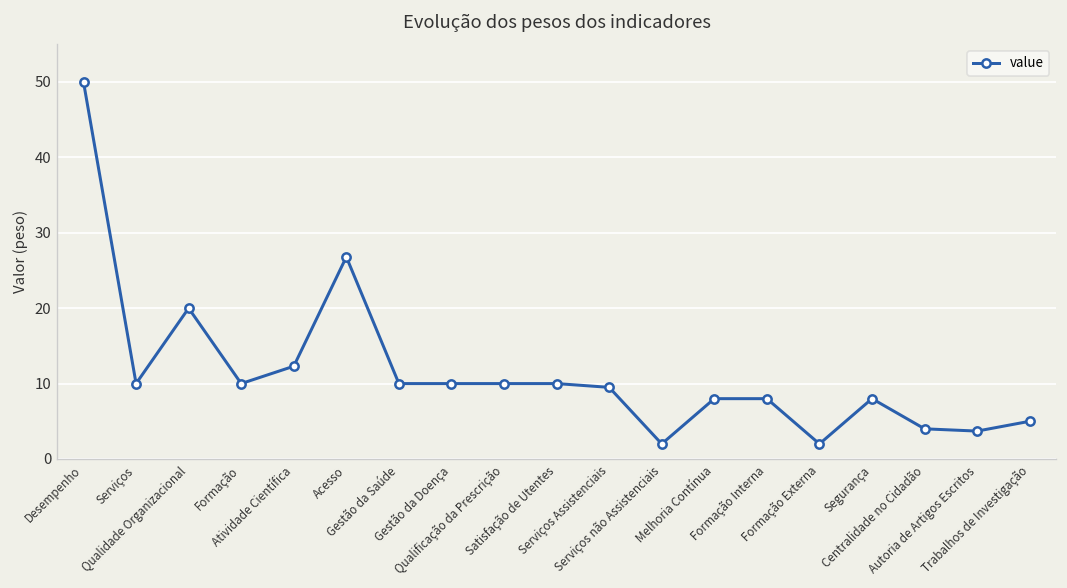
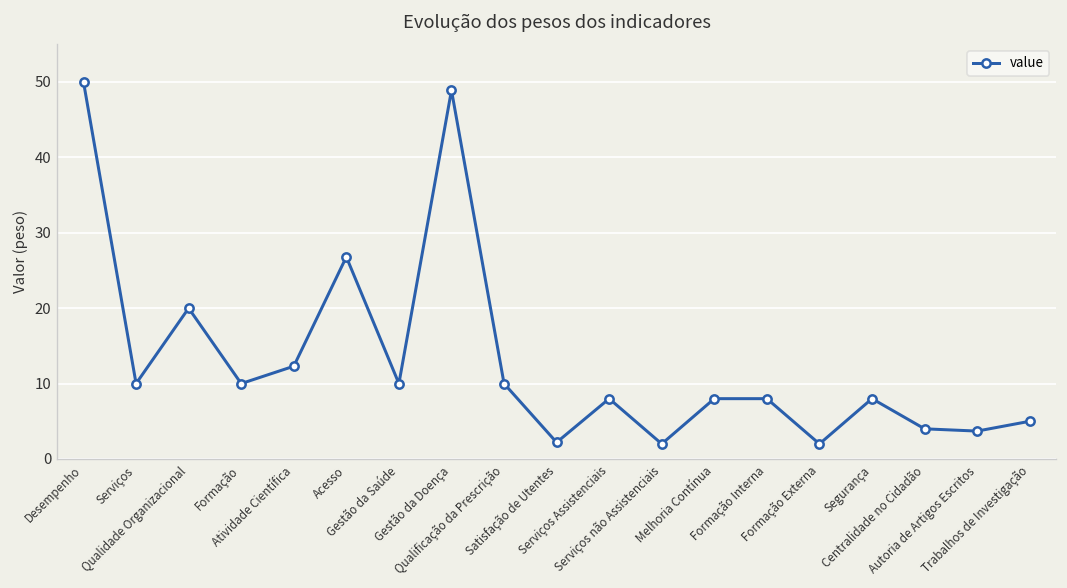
Gestão da Doença: 10 -> 49
Satisfação de Utentes: 10 -> 2
Serviços Assistenciais: 10 -> 8
